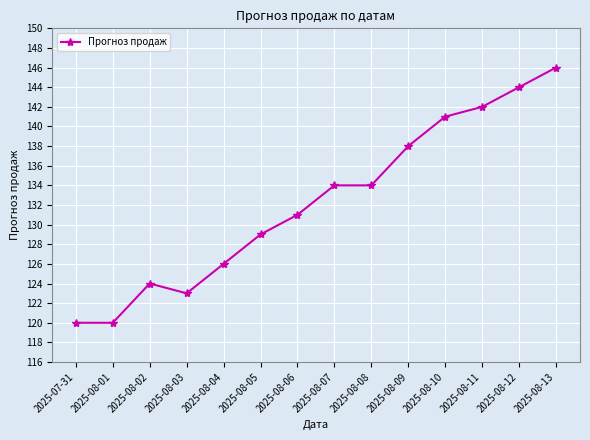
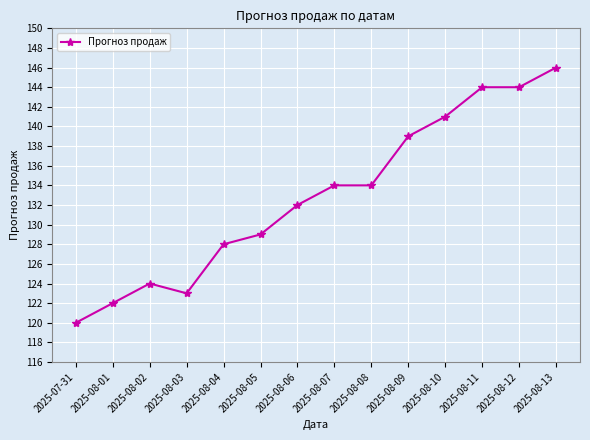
2025-08-01: 120 -> 122
2025-08-04: 126 -> 128
2025-08-06: 131 -> 132
2025-08-09: 138 -> 139
2025-08-11: 142 -> 144
